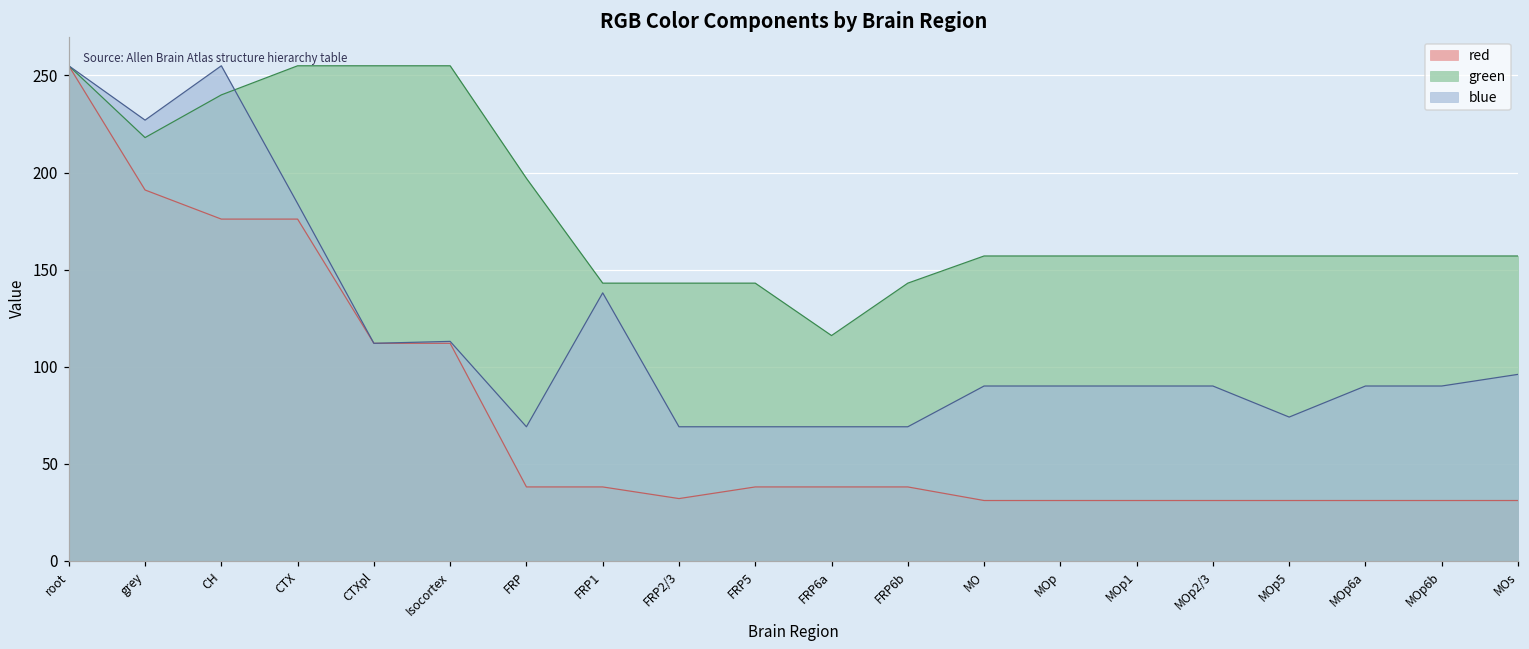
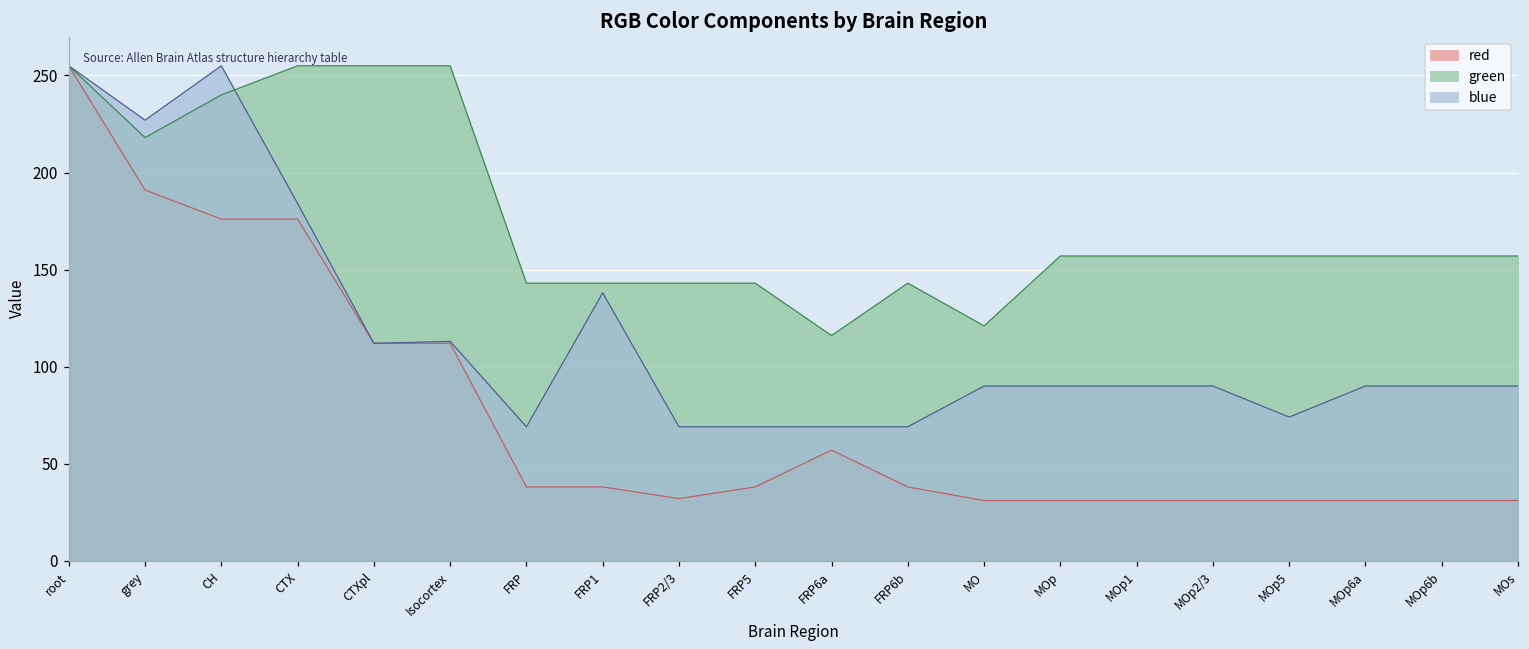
green, FRP: 197 -> 143
red, FRP6a: 38 -> 57
green, MO: 157 -> 121
blue, MOs: 96 -> 90
